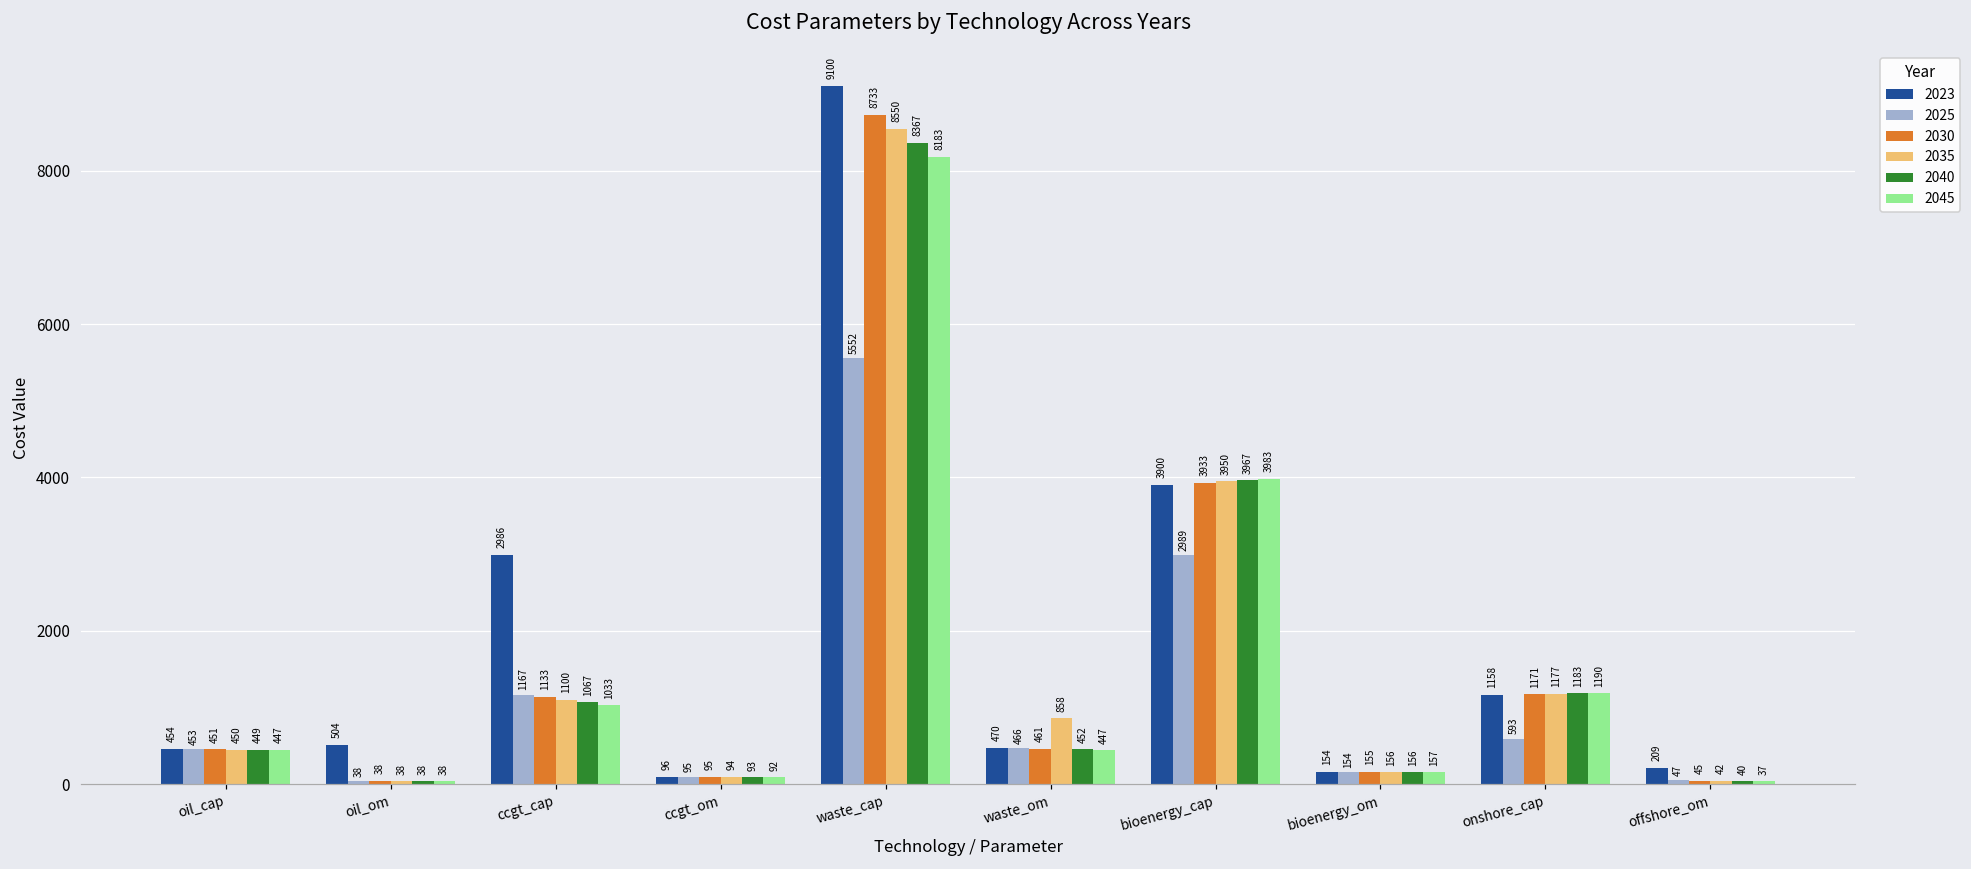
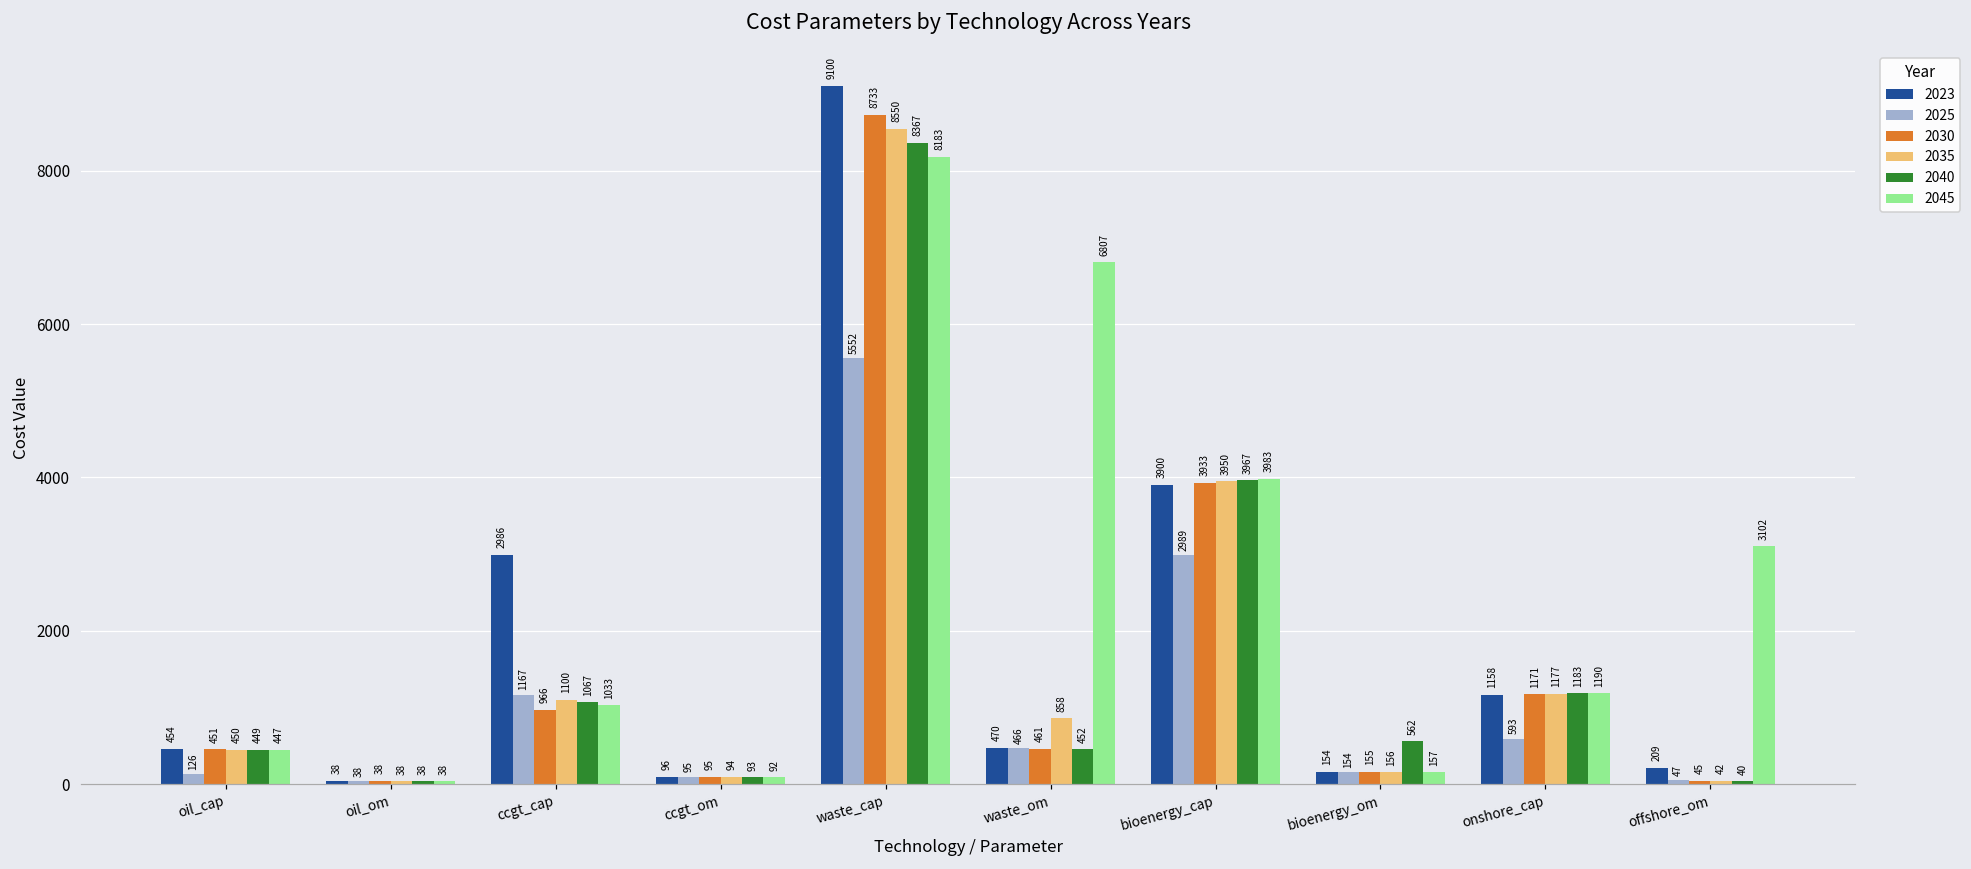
2025, oil_cap: 453 -> 126
2023, oil_om: 504 -> 38
2030, ccgt_cap: 1133 -> 966
2045, waste_om: 447 -> 6807
2040, bioenergy_om: 156 -> 562
2045, offshore_om: 37 -> 3102
